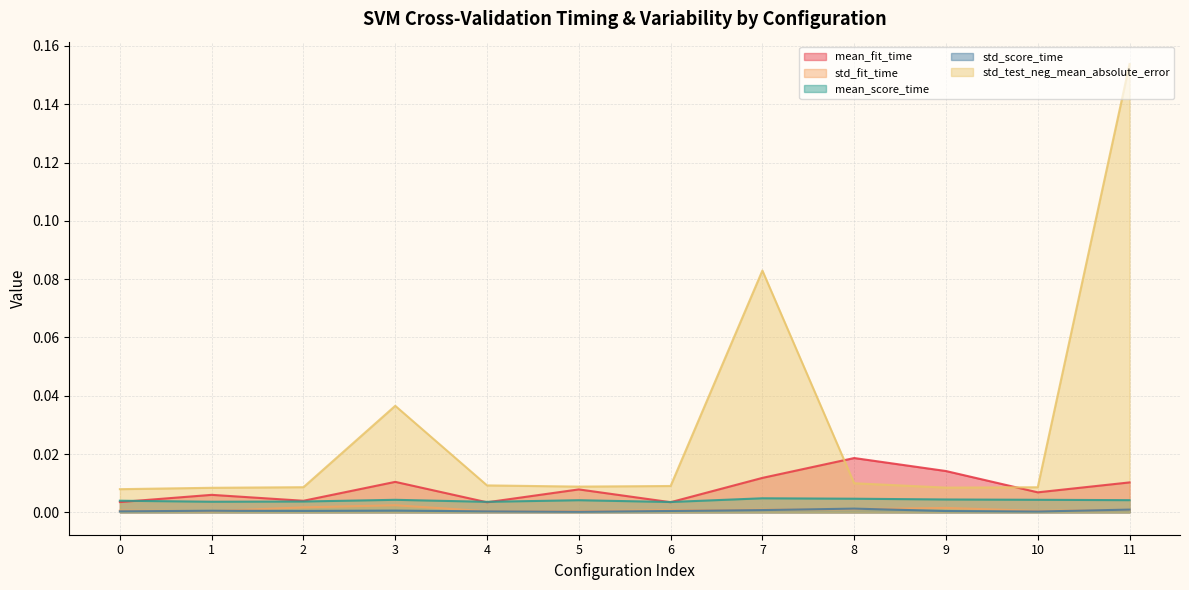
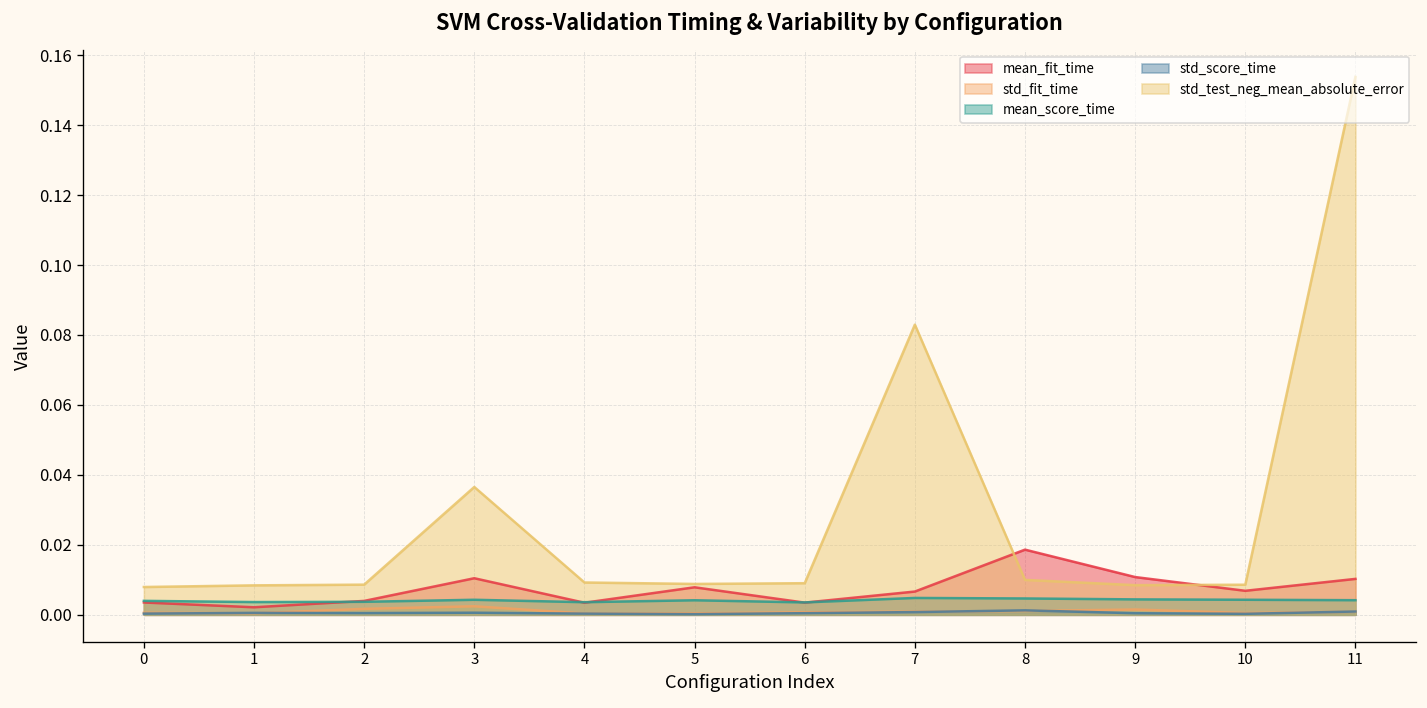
mean_fit_time, 1: 0.006 -> 0.002
mean_fit_time, 7: 0.012 -> 0.007
mean_fit_time, 9: 0.014 -> 0.011
